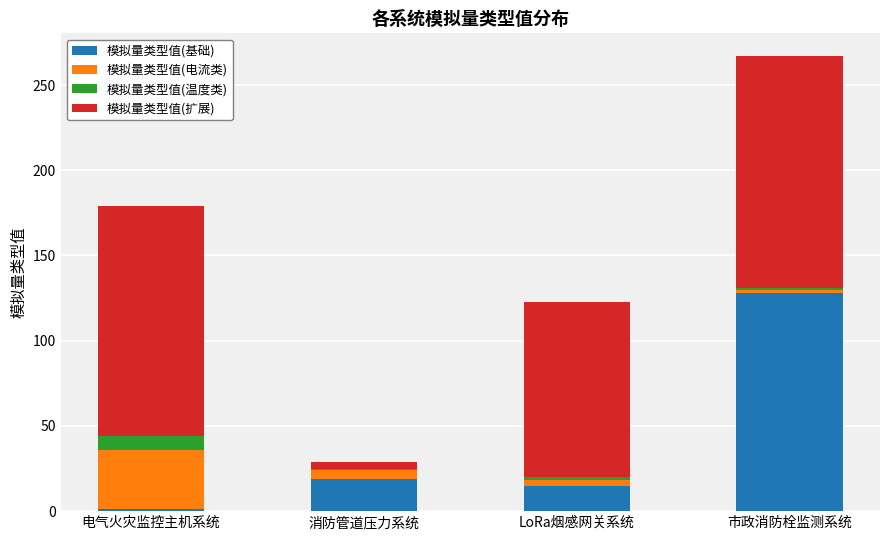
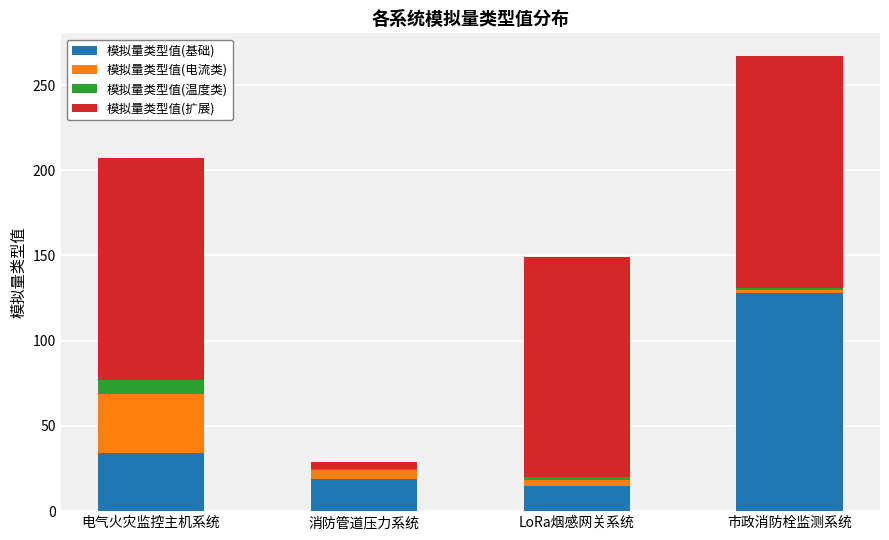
模拟量类型值(基础), 电气火灾监控主机系统: 1 -> 34
模拟量类型值(扩展), 电气火灾监控主机系统: 135 -> 130
模拟量类型值(扩展), LoRa烟感网关系统: 103 -> 129
